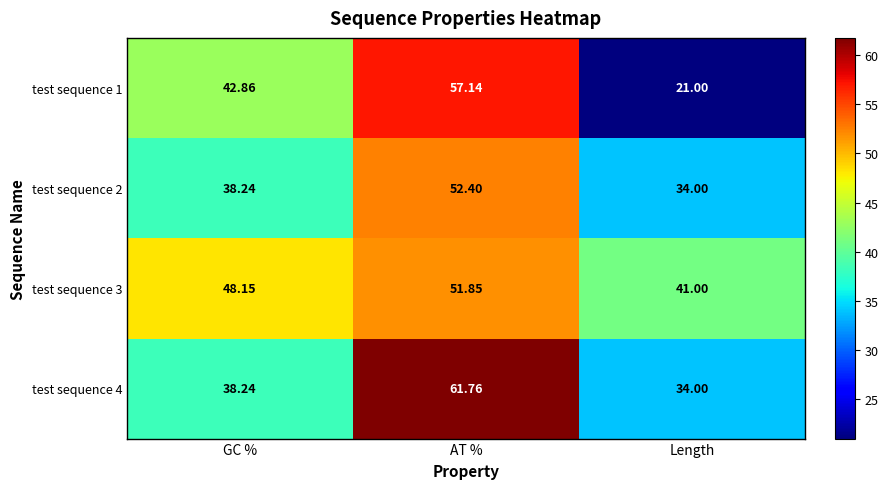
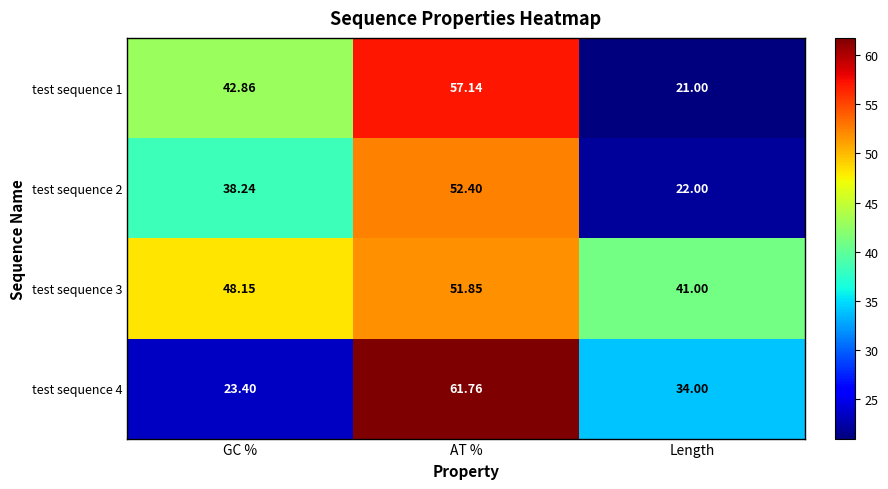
test sequence 2, Length: 34.00 -> 22.00
test sequence 4, GC %: 38.24 -> 23.40
